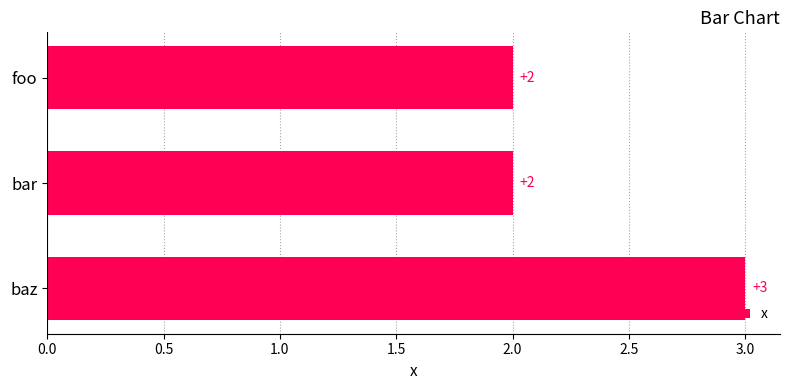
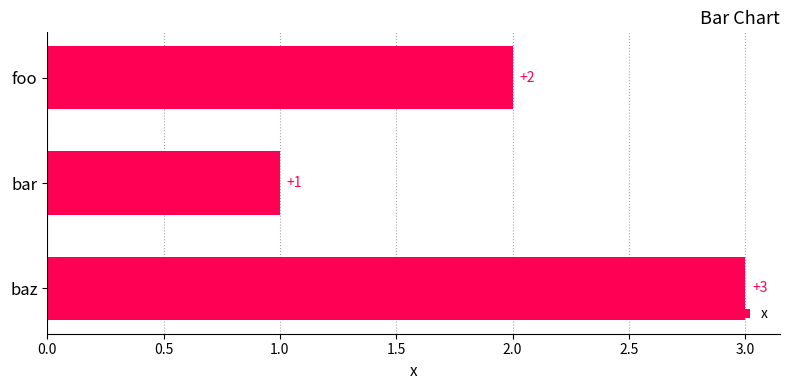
bar: +2 -> +1
